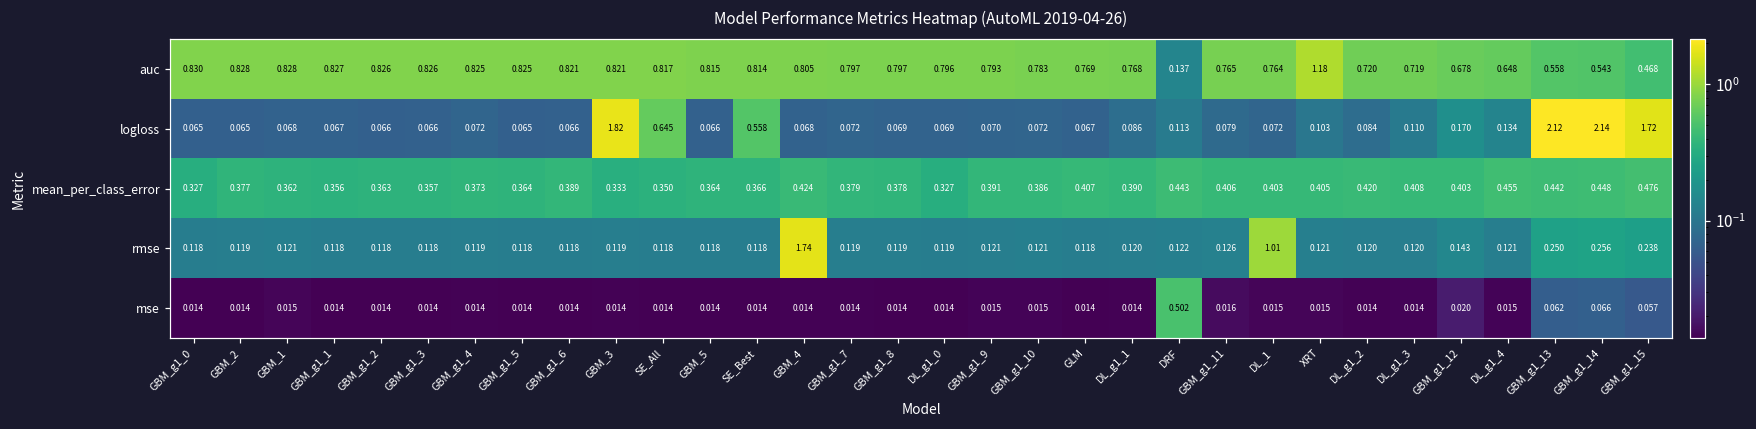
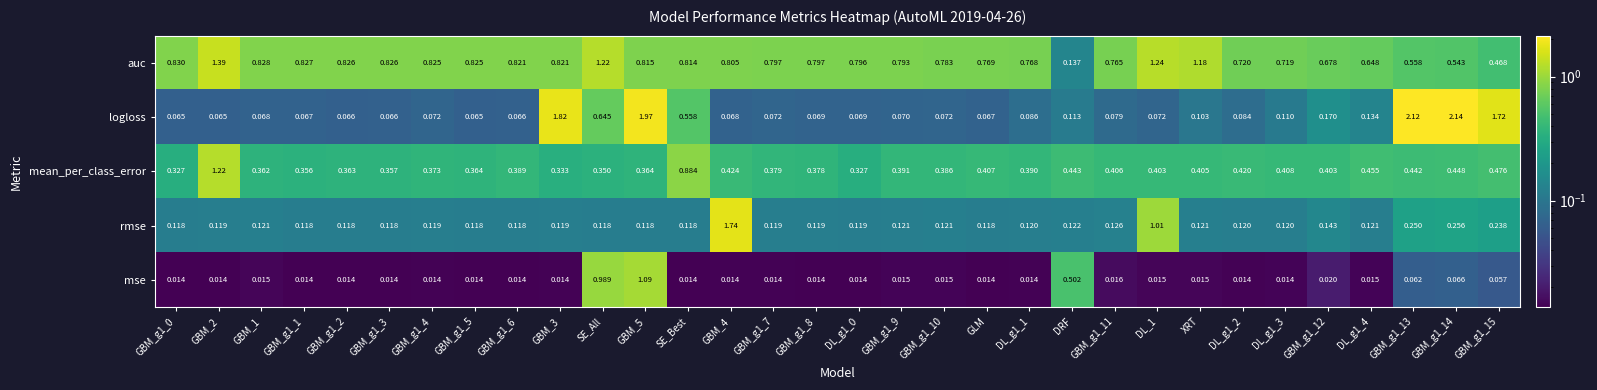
auc, GBM_2: 0.828 -> 1.39
auc, SE_All: 0.817 -> 1.22
auc, DL_1: 0.764 -> 1.24
logloss, GBM_5: 0.066 -> 1.97
mean_per_class_error, GBM_2: 0.377 -> 1.22
mean_per_class_error, SE_Best: 0.366 -> 0.884
mse, SE_All: 0.014 -> 0.989
mse, GBM_5: 0.014 -> 1.09
